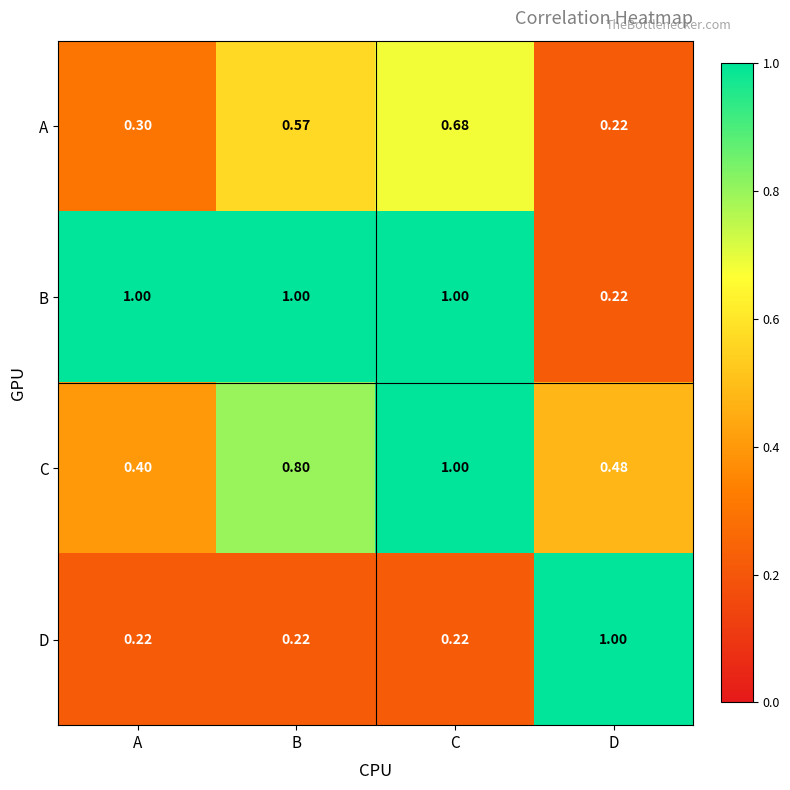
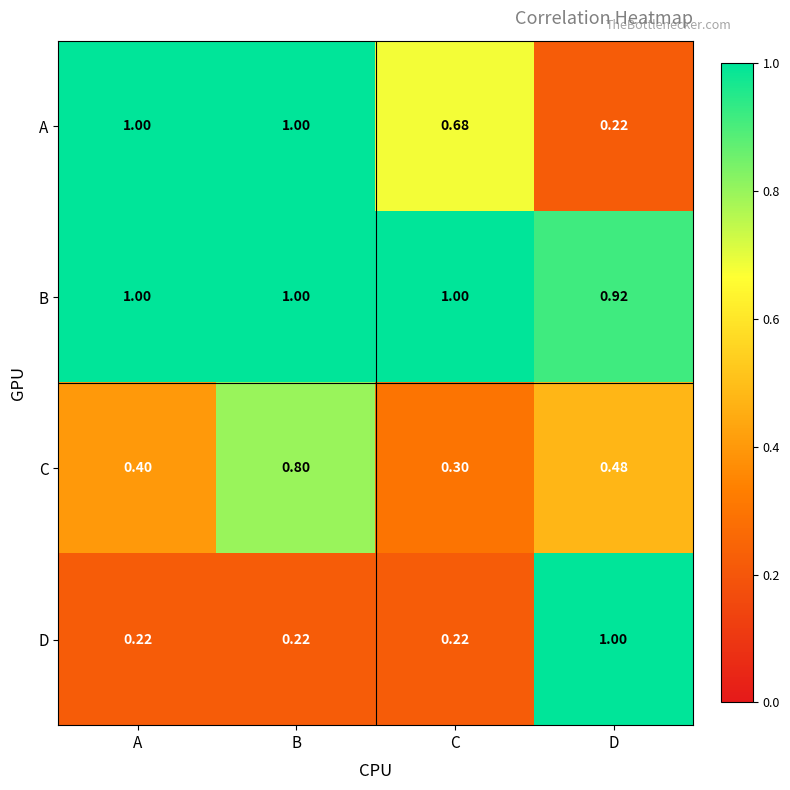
A, A: 0.30 -> 1.00
A, B: 0.57 -> 1.00
B, D: 0.22 -> 0.92
C, C: 1.00 -> 0.30
